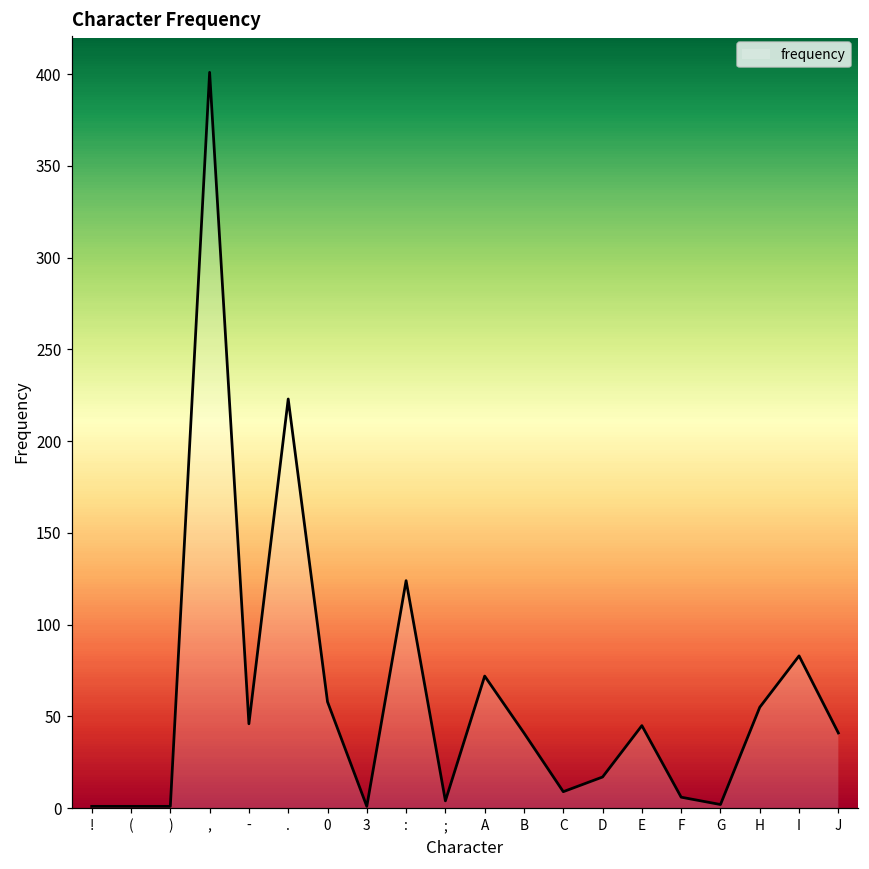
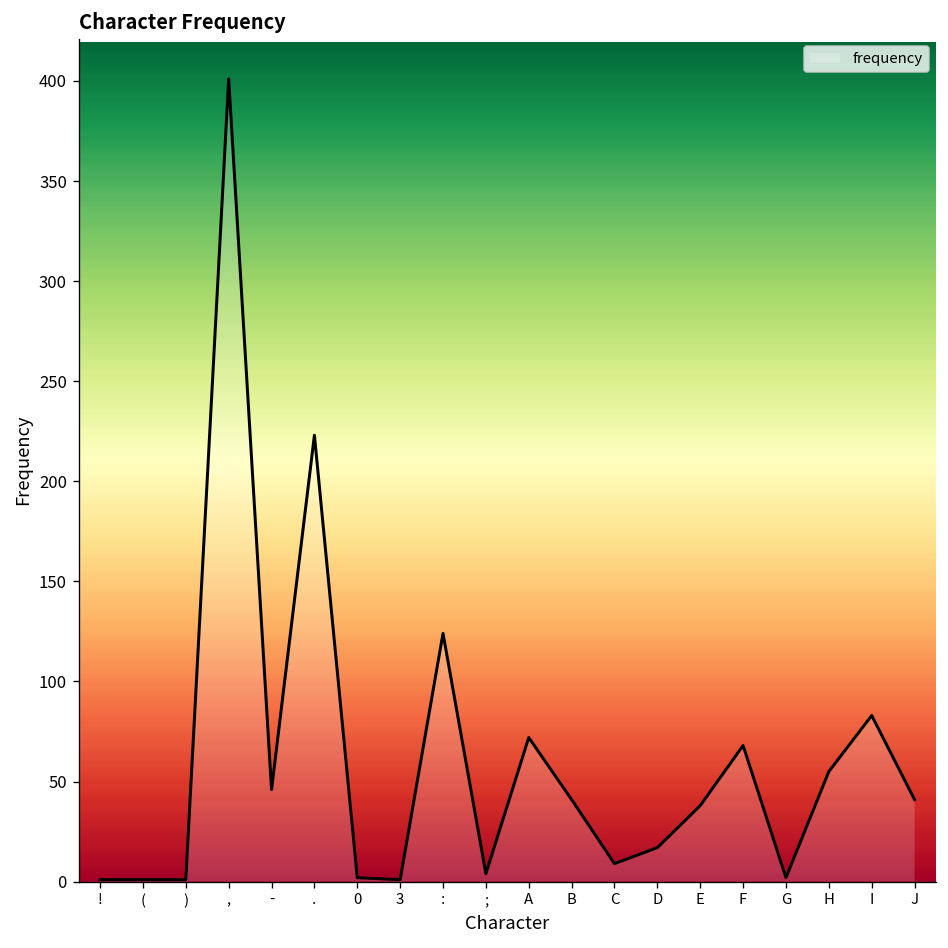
0: 58 -> 2
E: 45 -> 38
F: 6 -> 68
